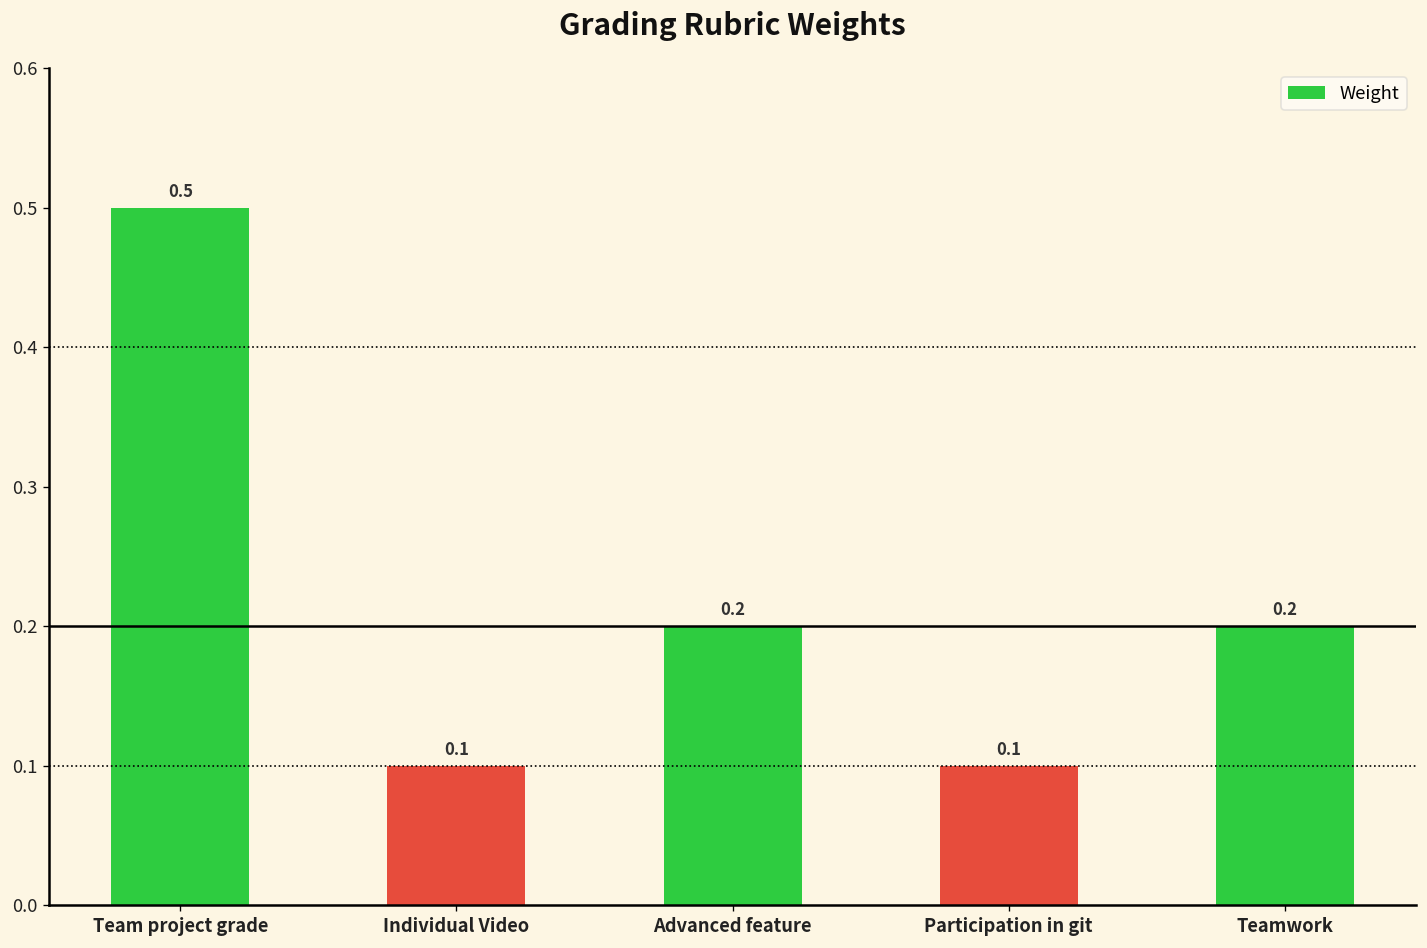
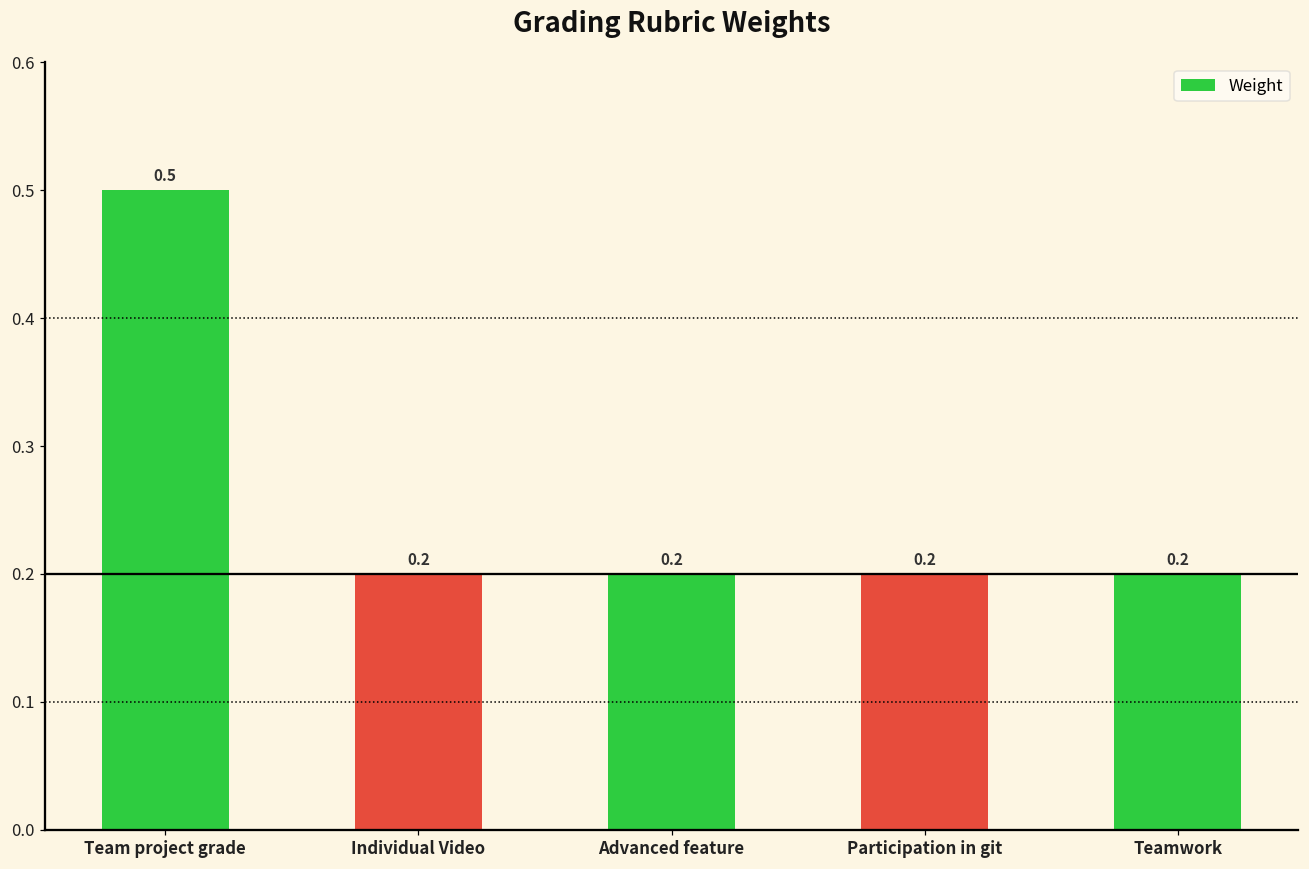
Individual Video: 0.1 -> 0.2
Participation in git: 0.1 -> 0.2
